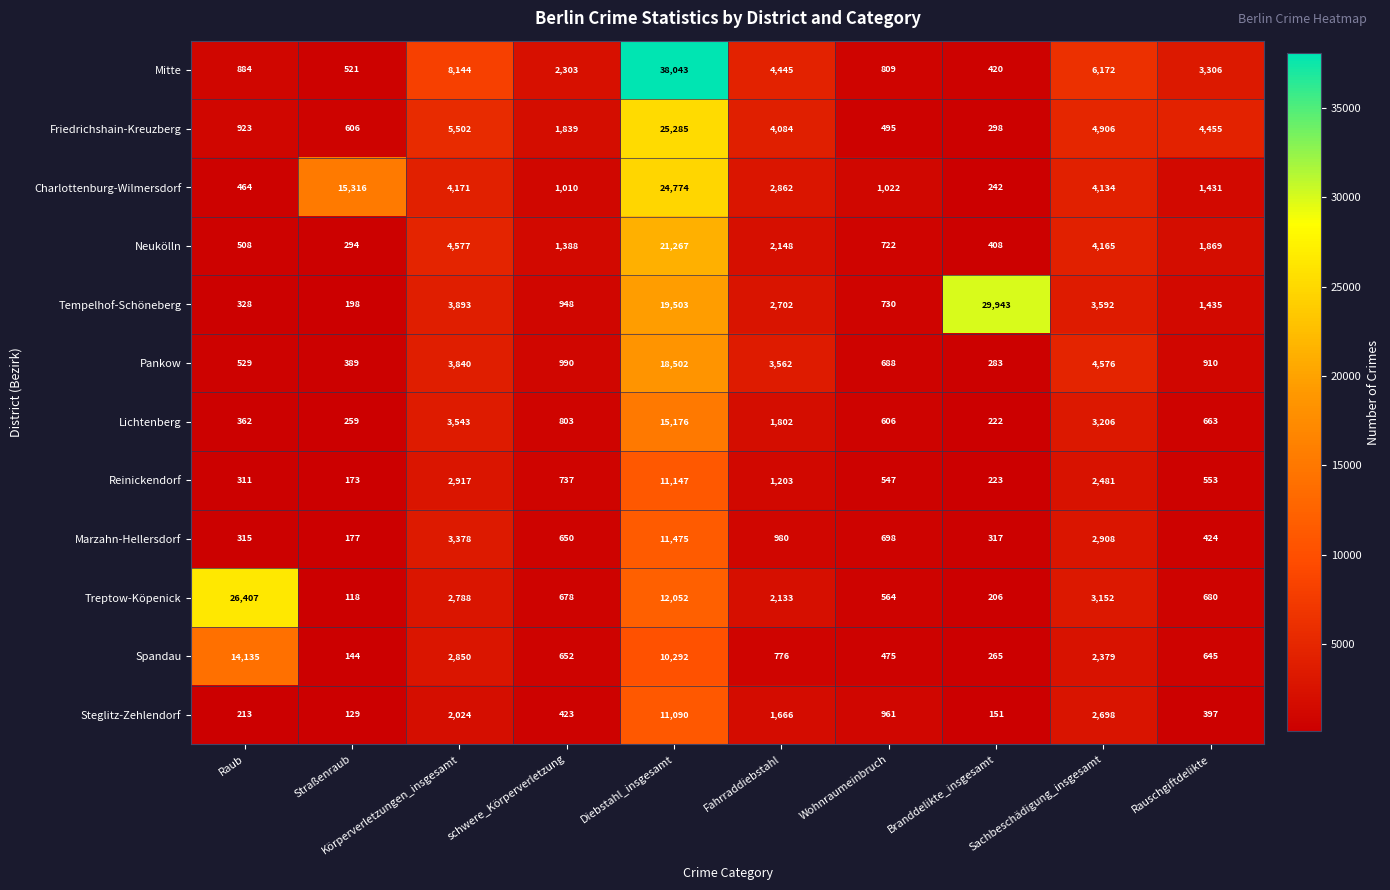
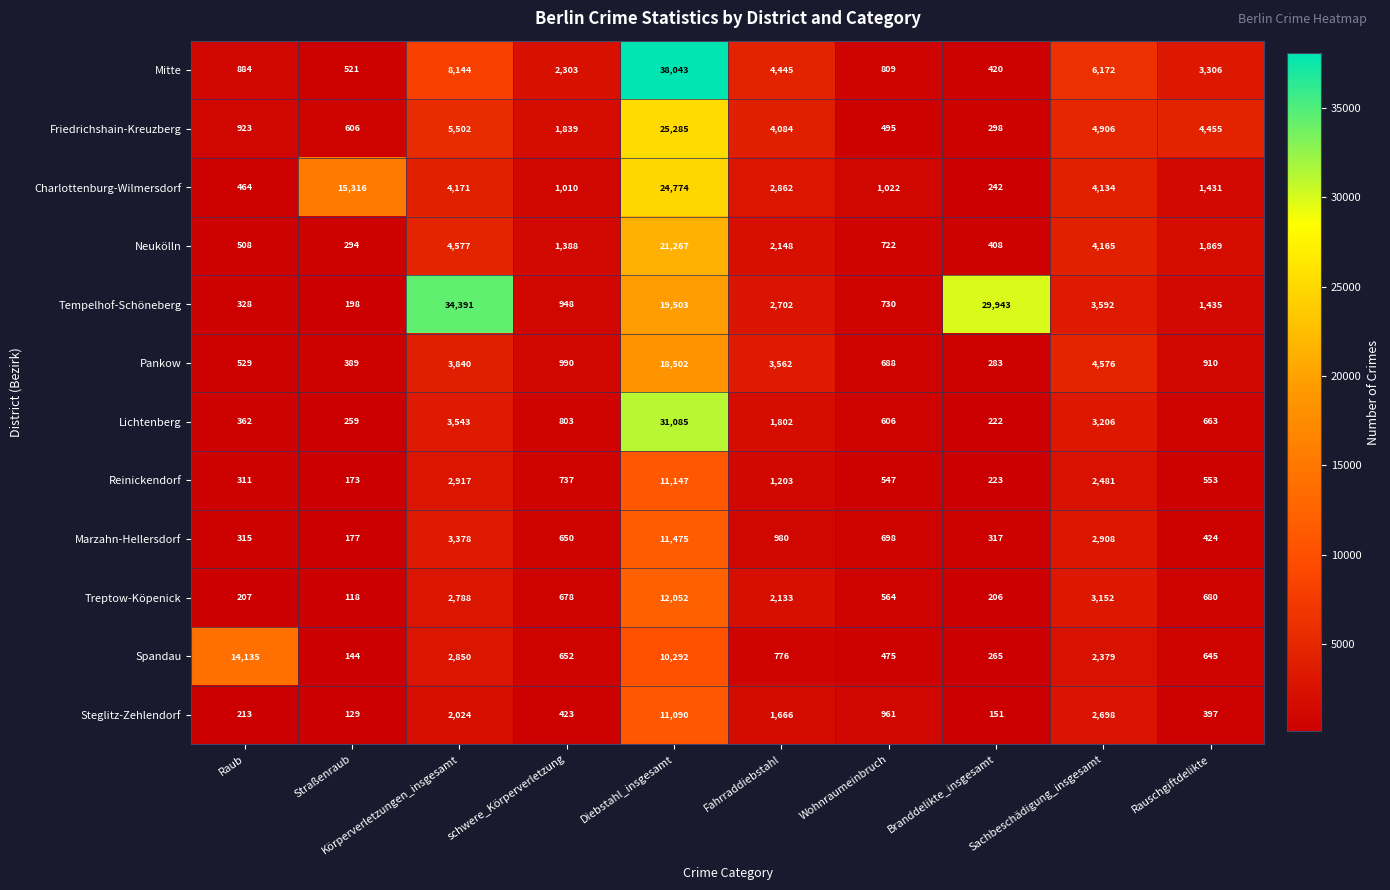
Tempelhof-Schöneberg, Körperverletzungen_insgesamt: 3,893 -> 34,391
Lichtenberg, Diebstahl_insgesamt: 15,176 -> 31,085
Treptow-Köpenick, Raub: 26,407 -> 207
